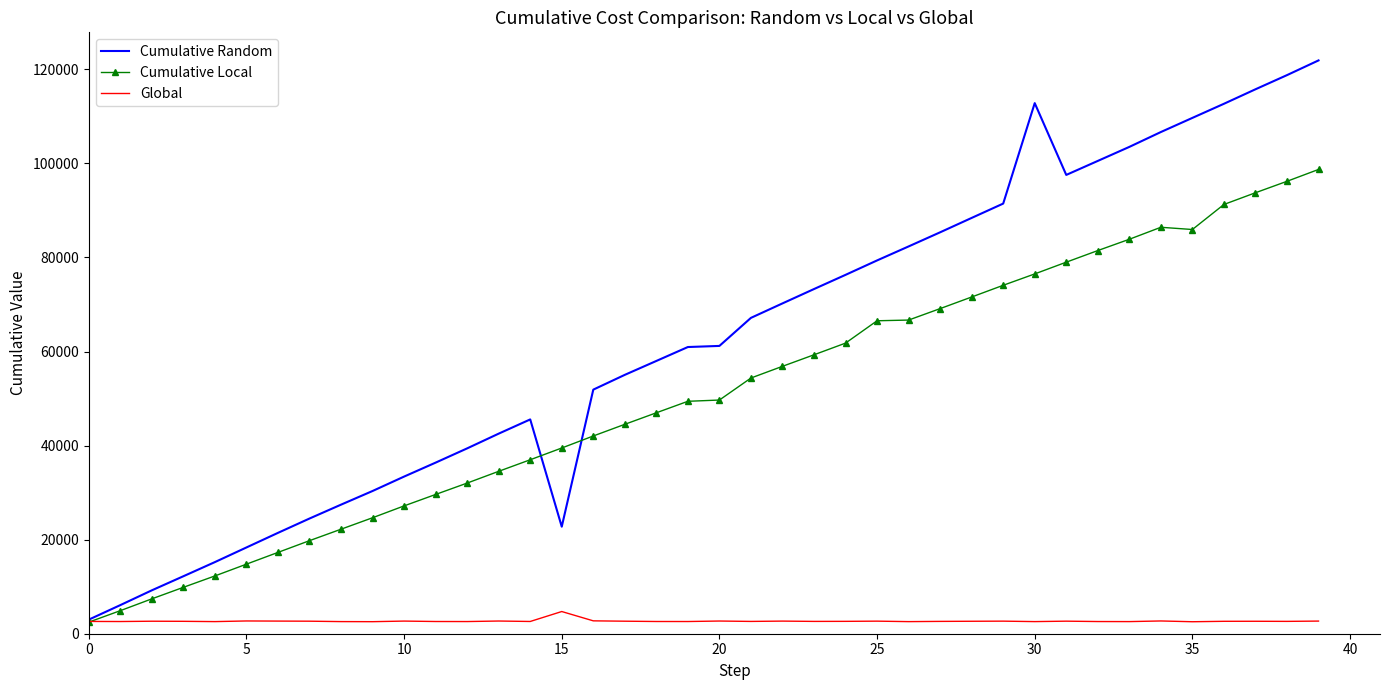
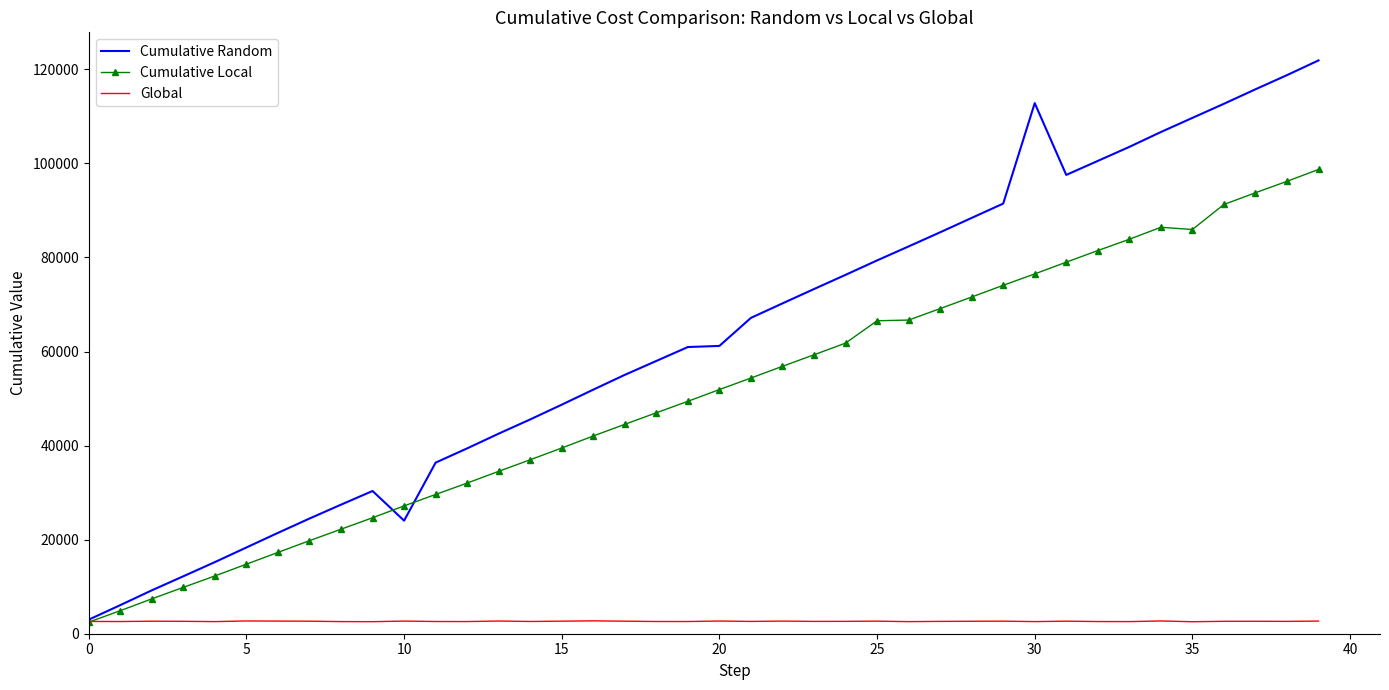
Cumulative Random, 10: 33000 -> 24000
Cumulative Random, 15: 23000 -> 49000
Global, 15: 5000 -> 3000
Cumulative Local, 20: 50000 -> 52000
